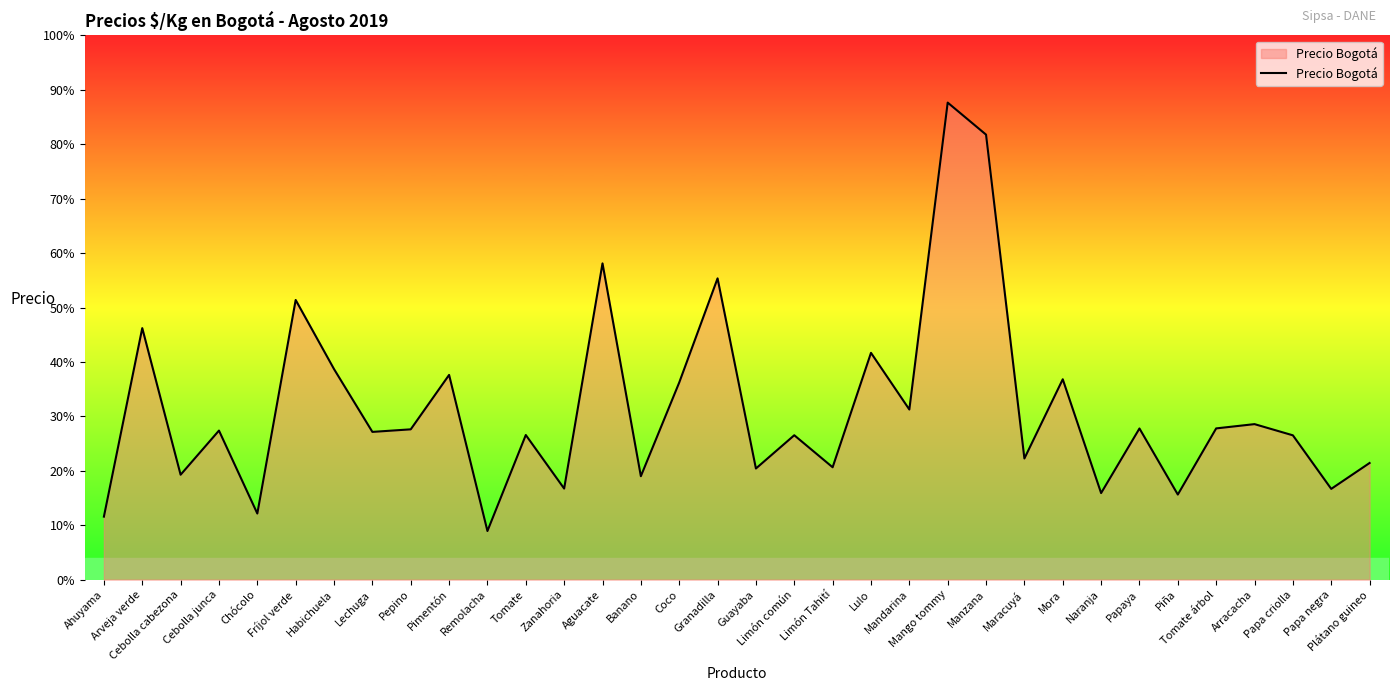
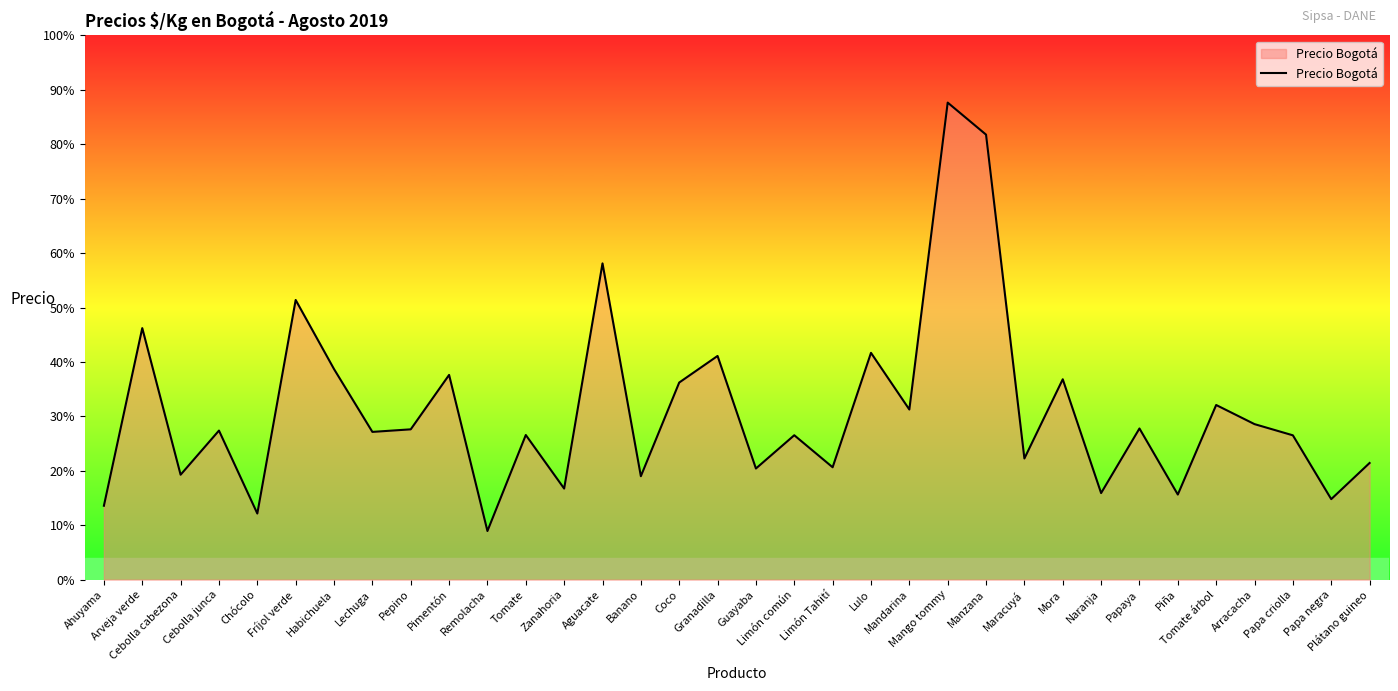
Ahuyama: 12% -> 14%
Granadilla: 55% -> 41%
Tomate árbol: 28% -> 32%
Papa negra: 17% -> 15%
